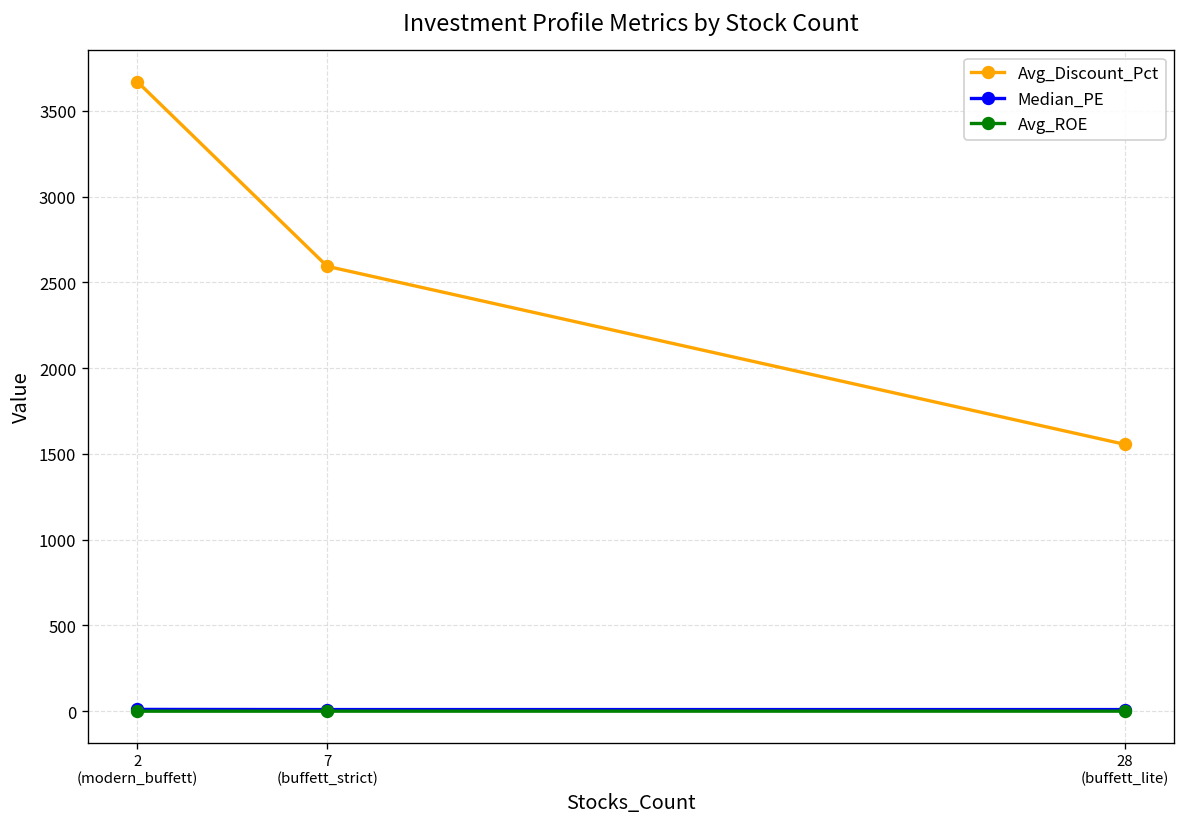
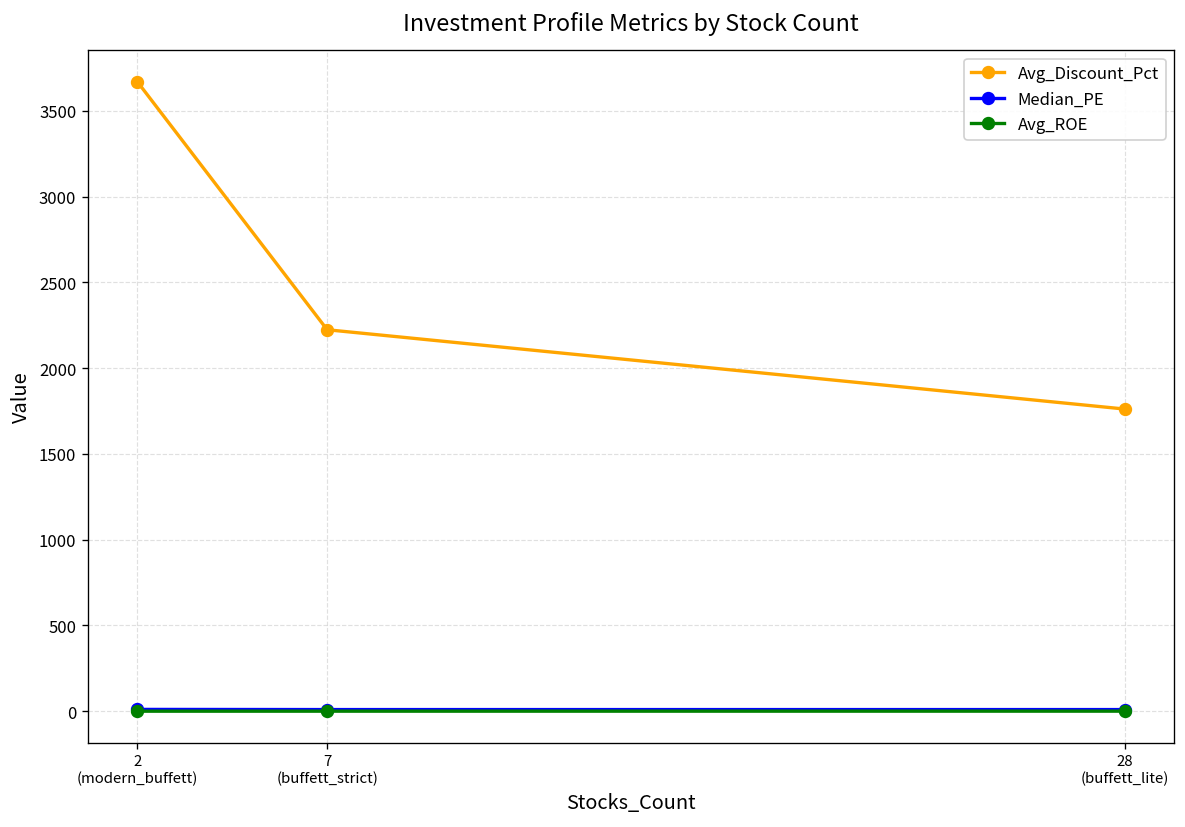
Avg_Discount_Pct, 7 (buffett_strict): 2590 -> 2220
Avg_Discount_Pct, 28 (buffett_lite): 1560 -> 1760
